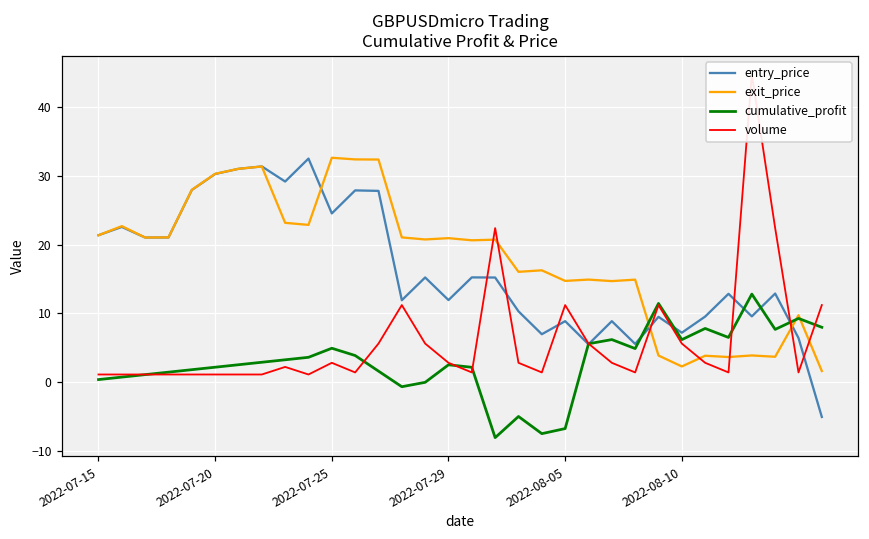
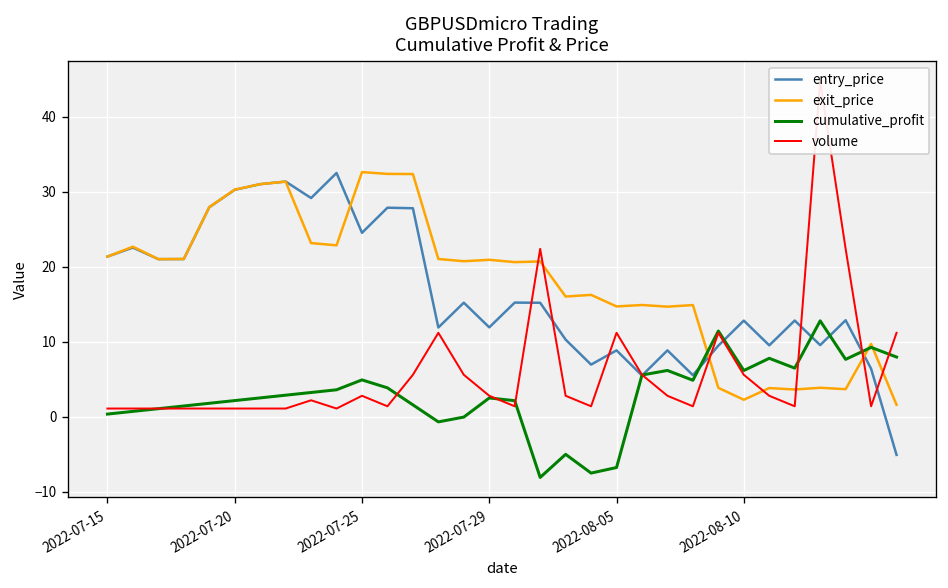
entry_price, 2022-08-10: 7 -> 13
